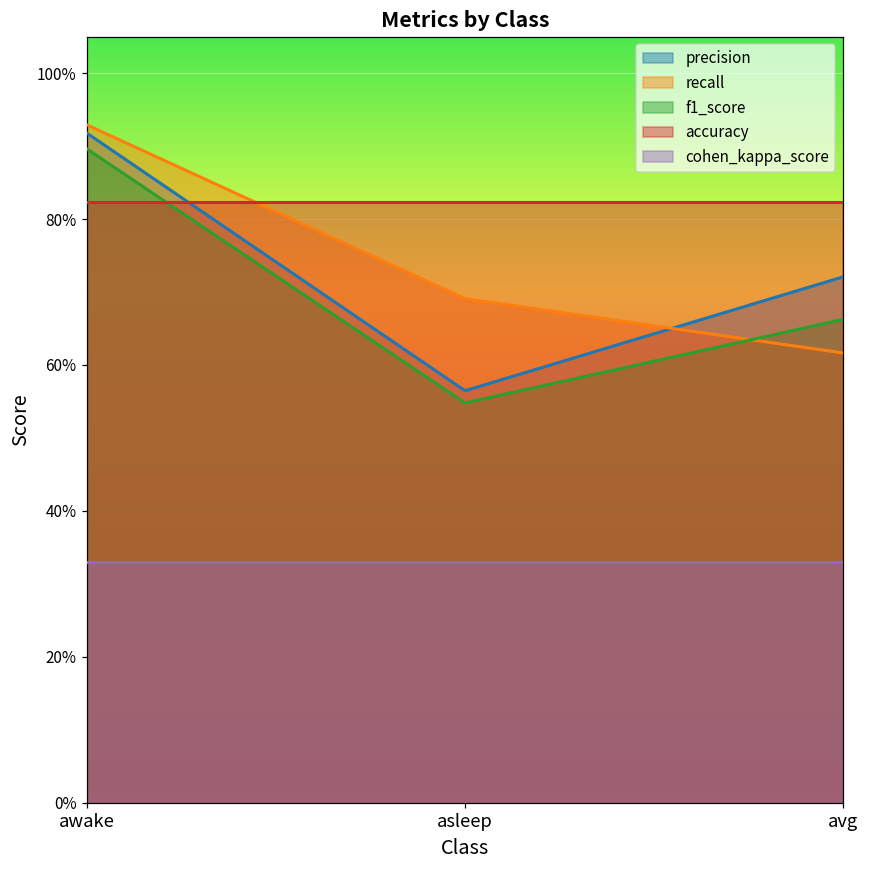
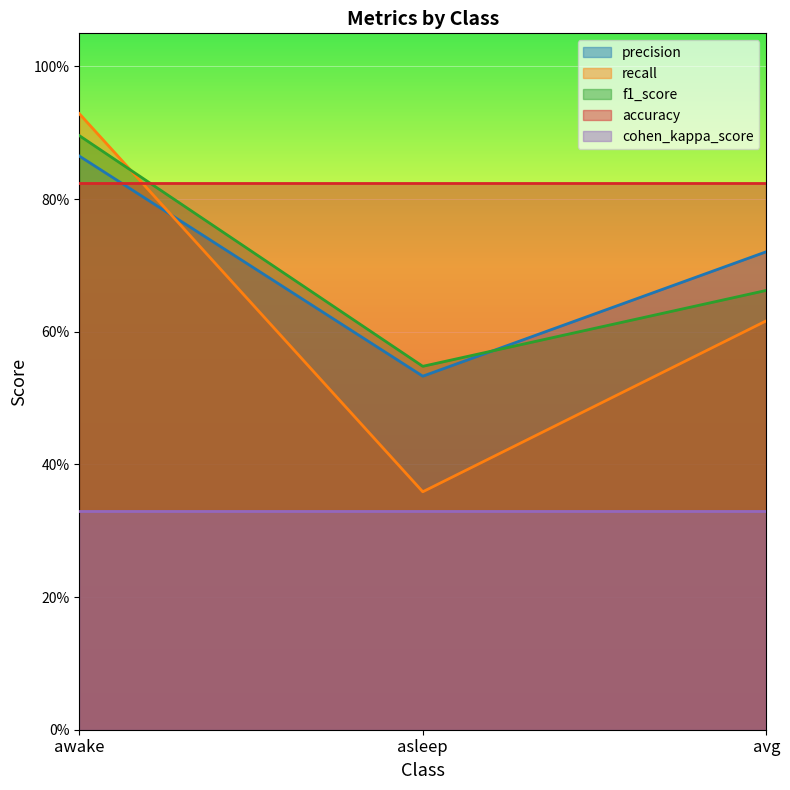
precision, awake: 92% -> 86%
precision, asleep: 56% -> 53%
recall, asleep: 69% -> 36%
